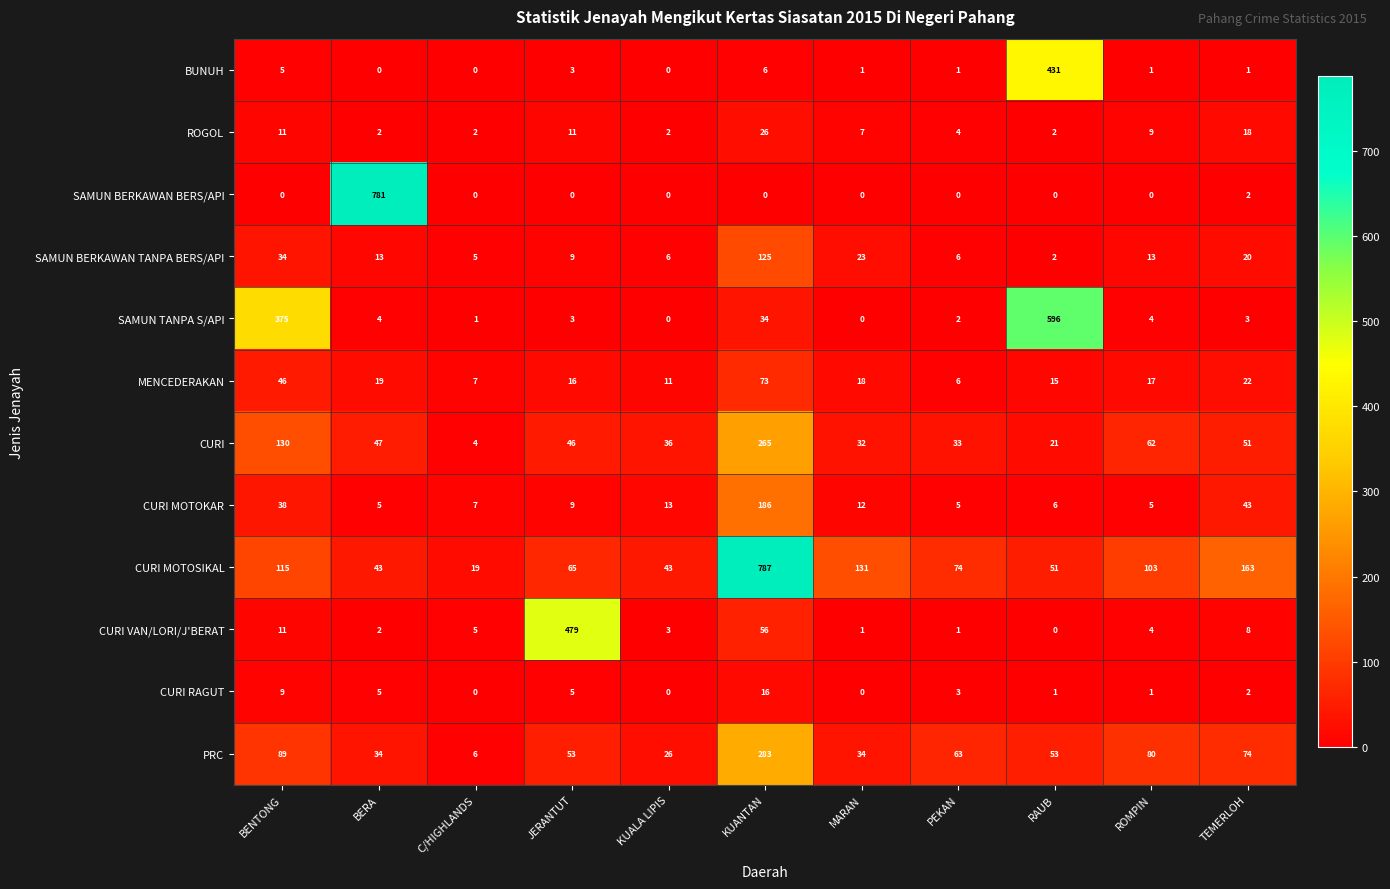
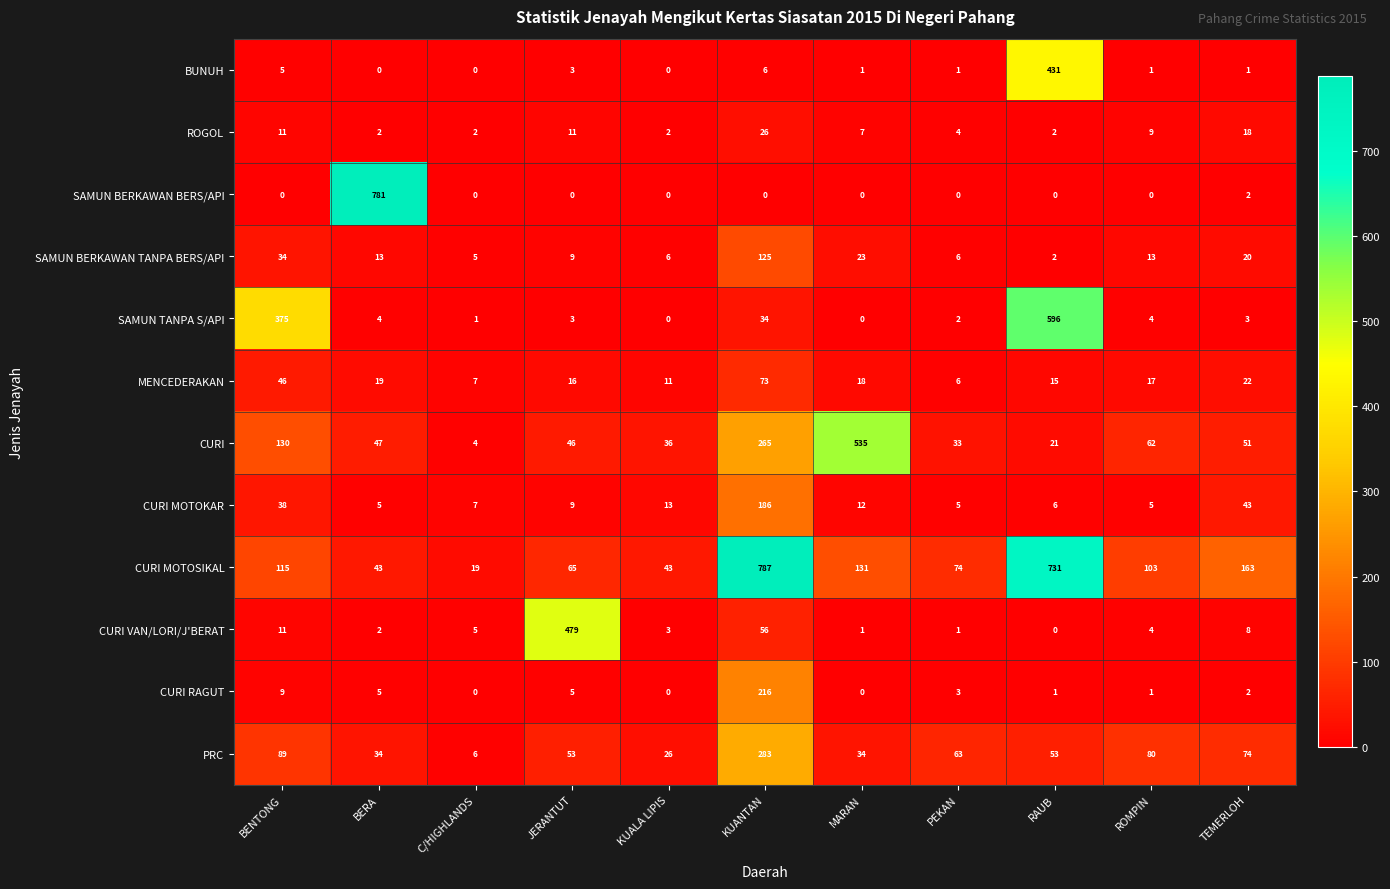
CURI, MARAN: 32 -> 535
CURI MOTOSIKAL, RAUB: 51 -> 731
CURI RAGUT, KUANTAN: 16 -> 216
